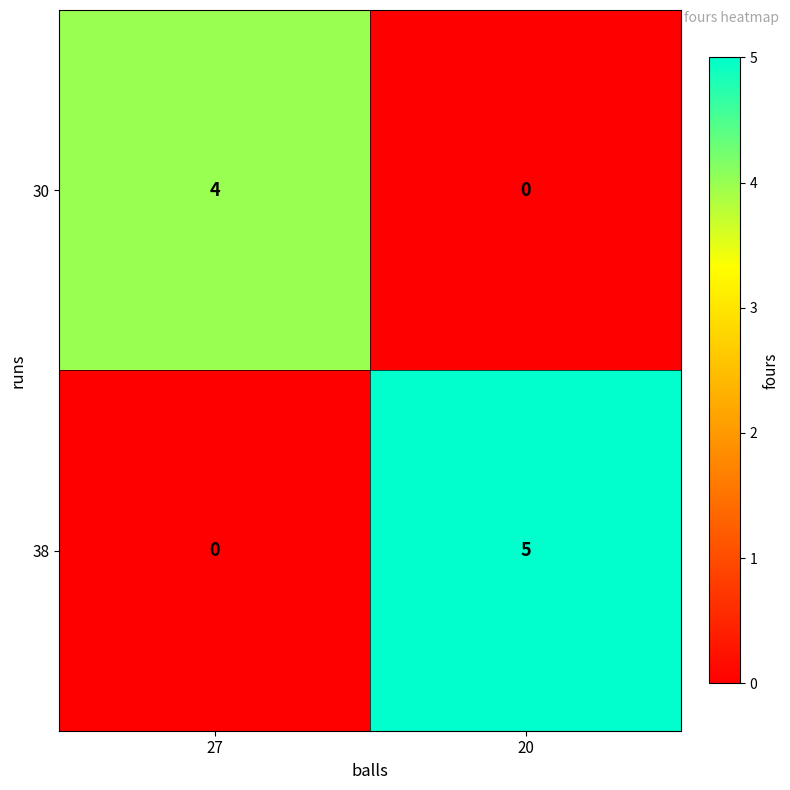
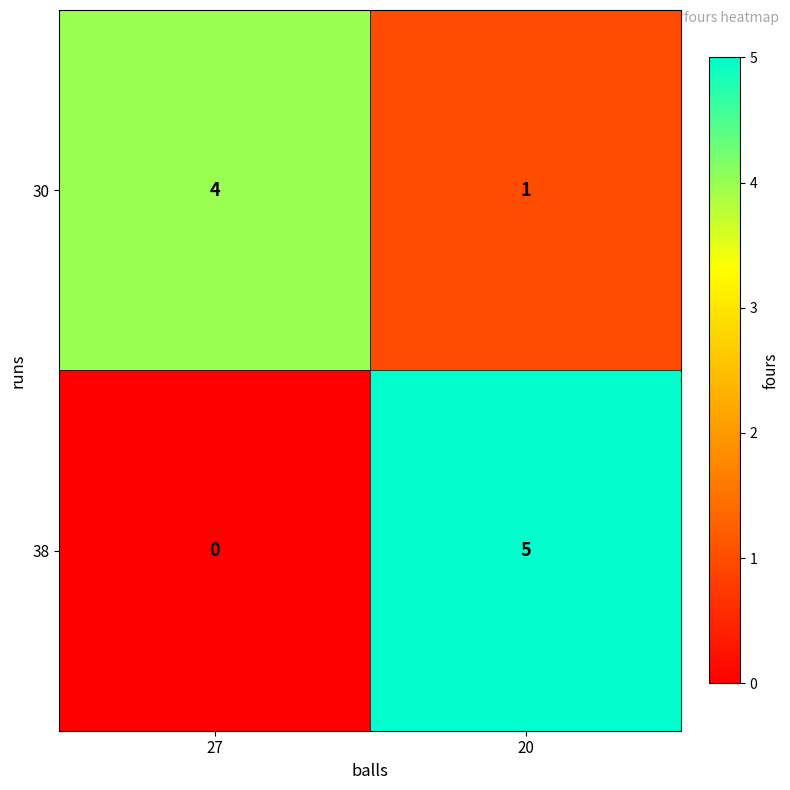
30, 20: 0 -> 1
